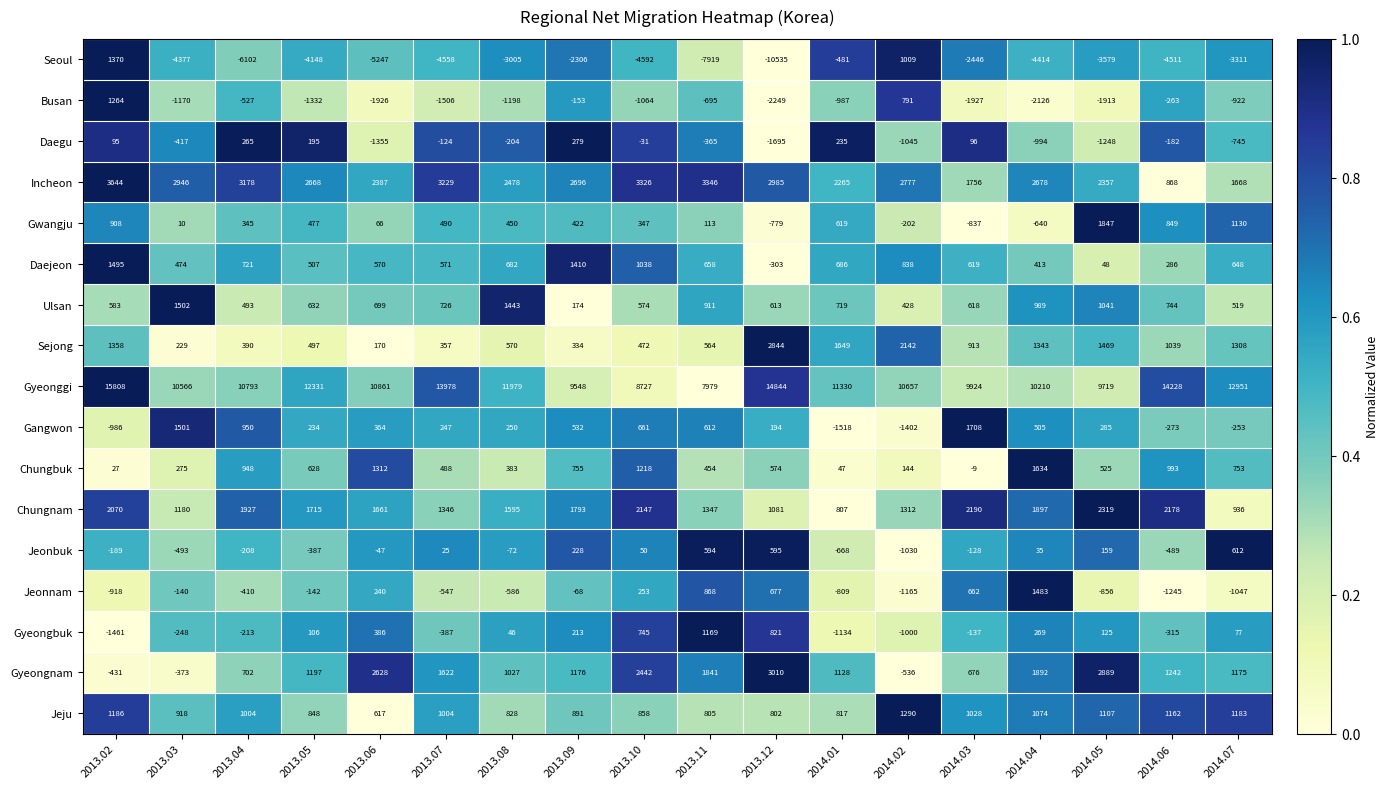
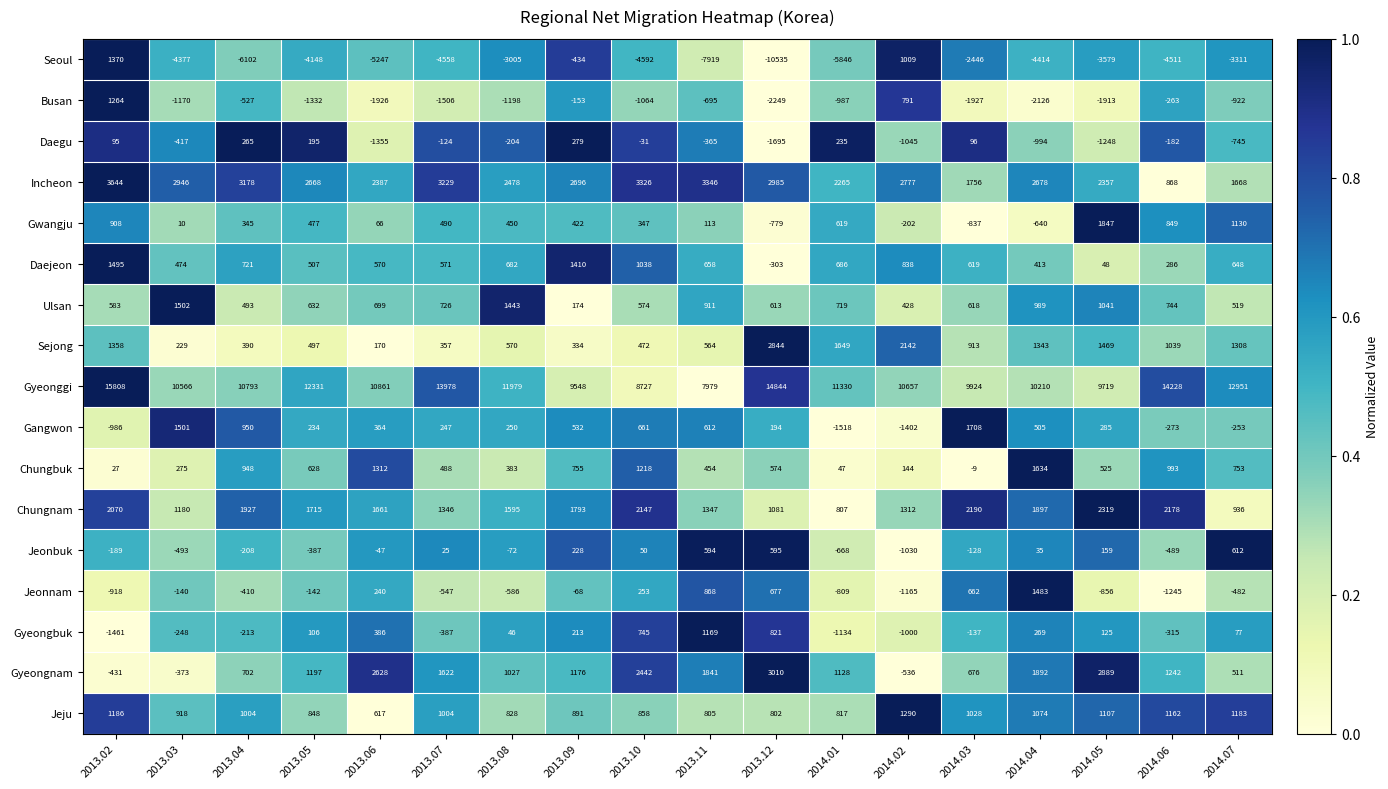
Seoul, 2013.09: -2306 -> -434
Seoul, 2014.01: -481 -> -5846
Jeonnam, 2014.07: -1047 -> -482
Gyeongnam, 2014.07: 1175 -> 511
